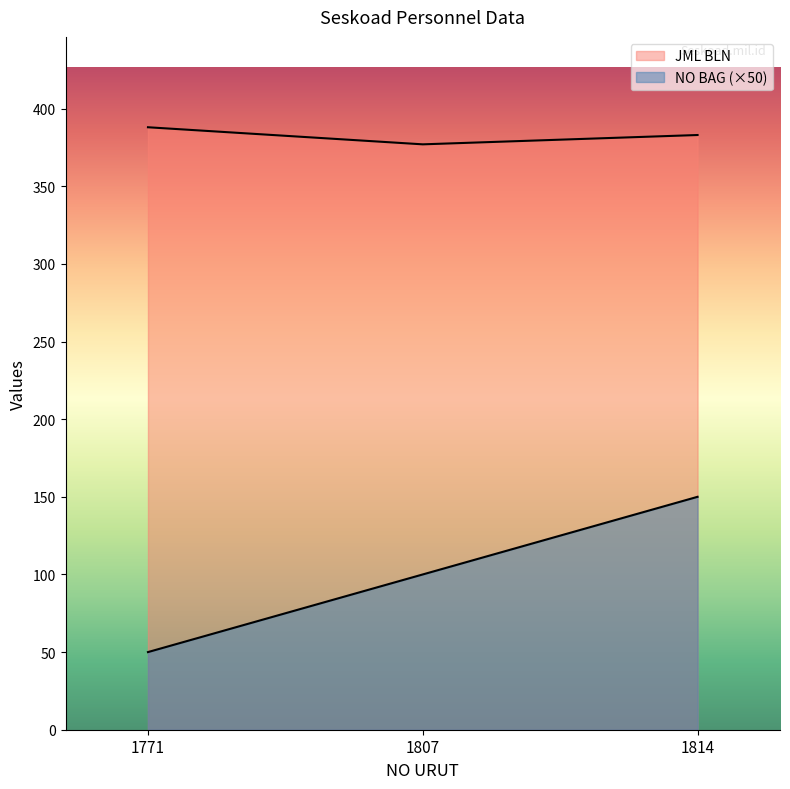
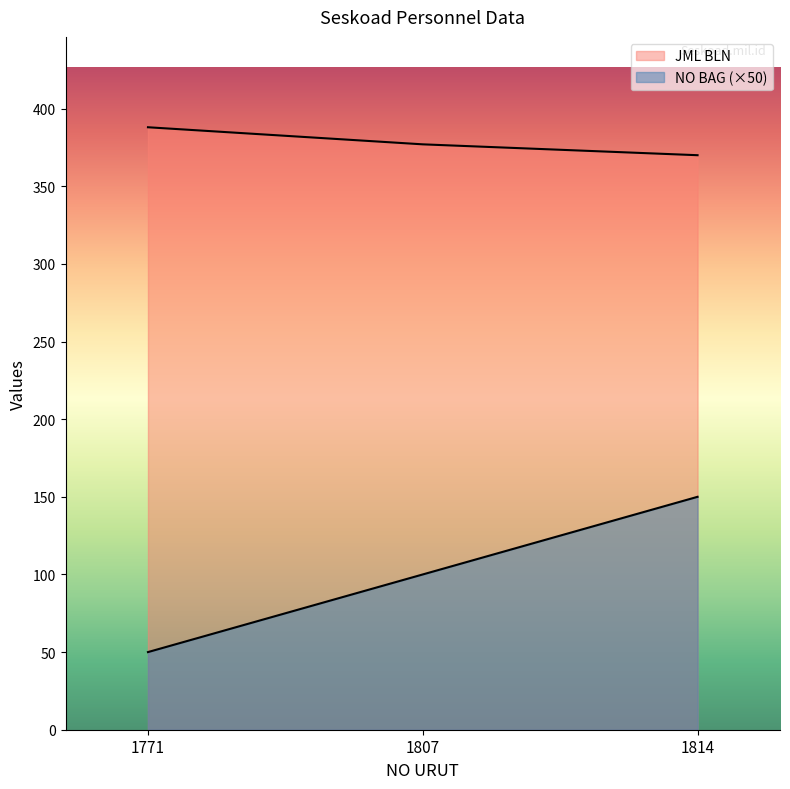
JML BLN, 1814: 383 -> 370
